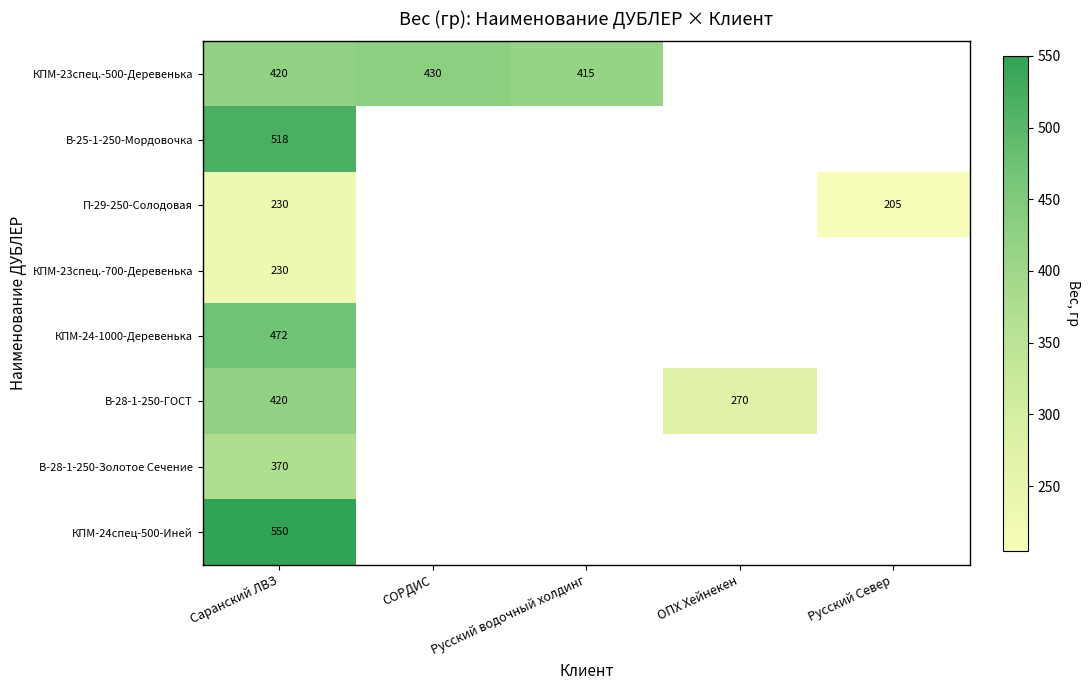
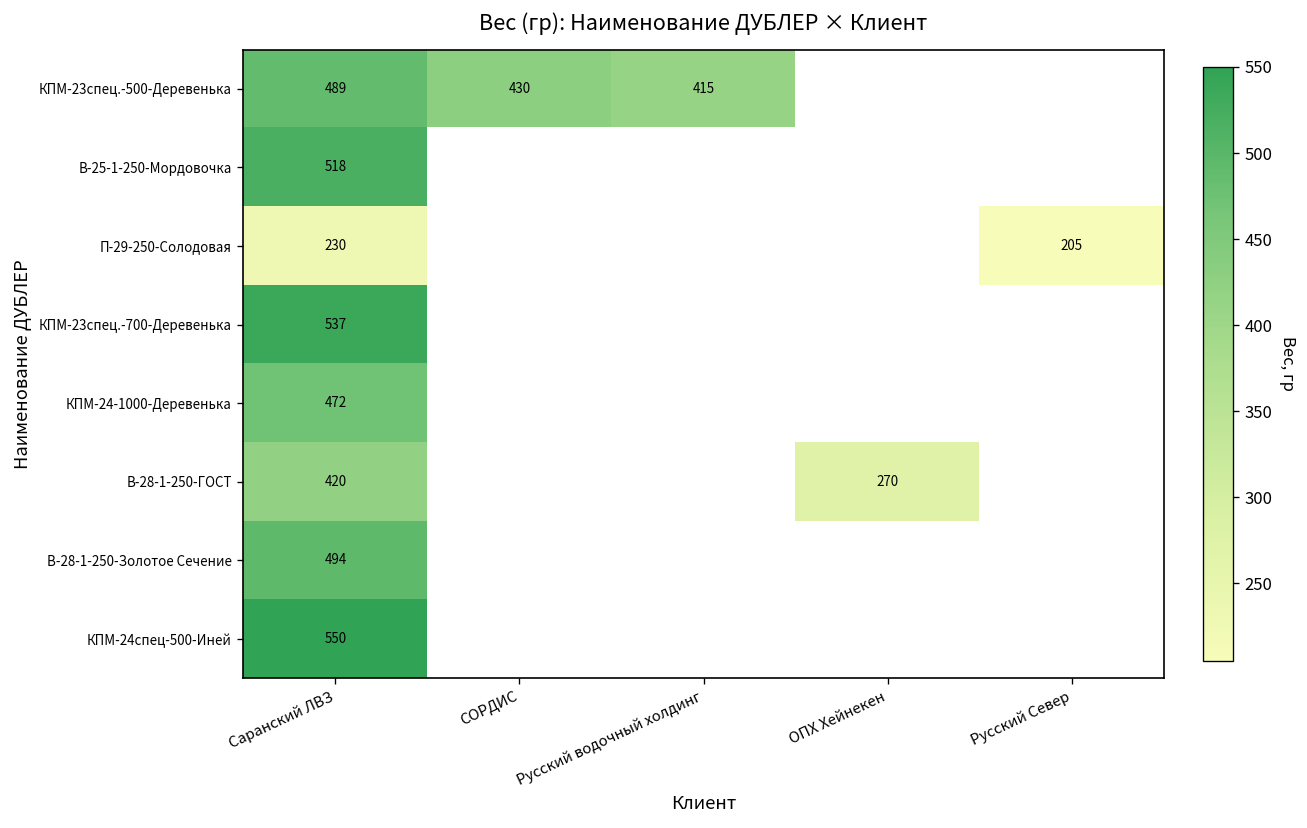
КПМ-23спец.-500-Деревенька, Саранский ЛВЗ: 420 -> 489
КПМ-23спец.-700-Деревенька, Саранский ЛВЗ: 230 -> 537
В-28-1-250-Золотое Сечение, Саранский ЛВЗ: 370 -> 494
